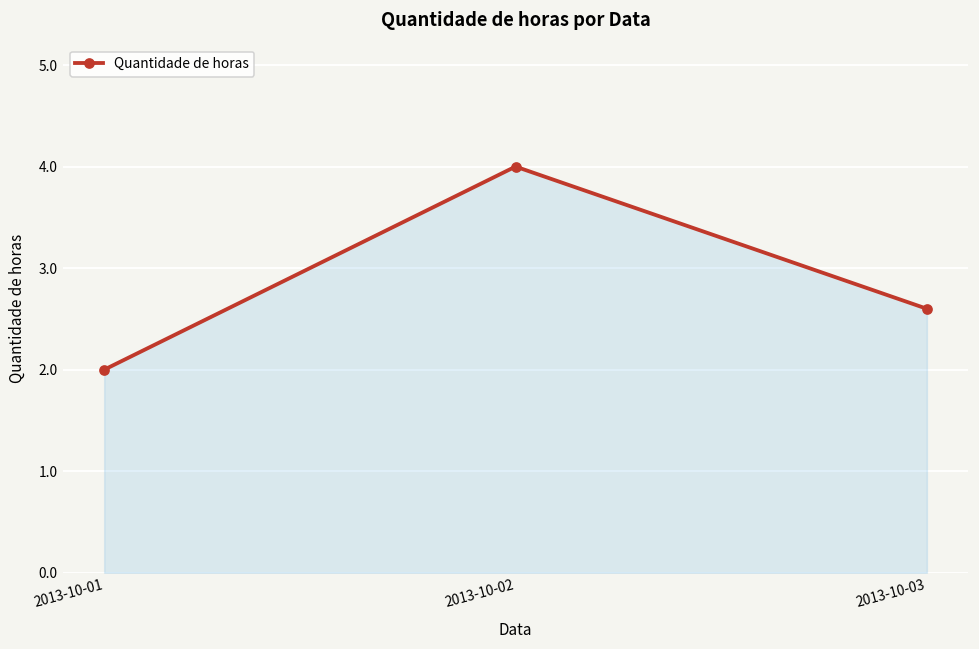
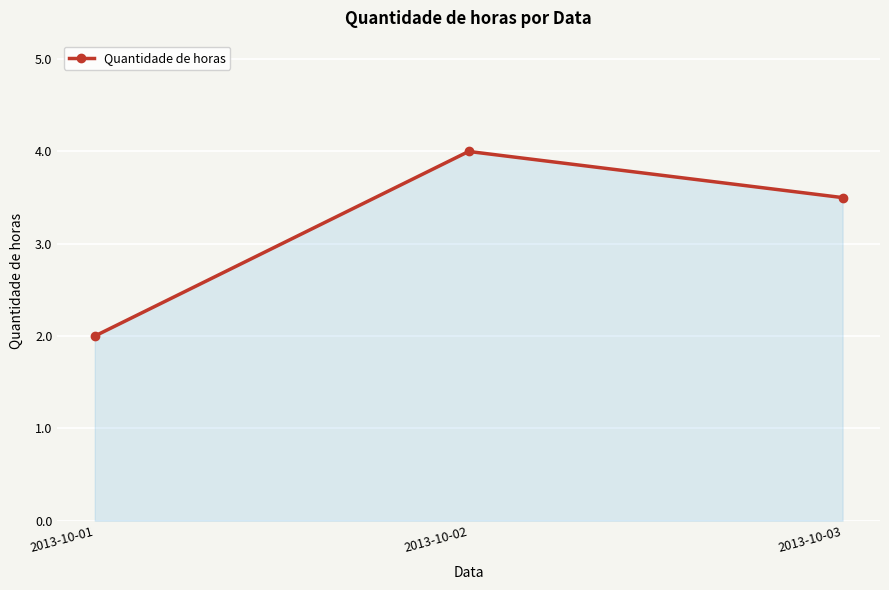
2013-10-03: 2.6 -> 3.5
